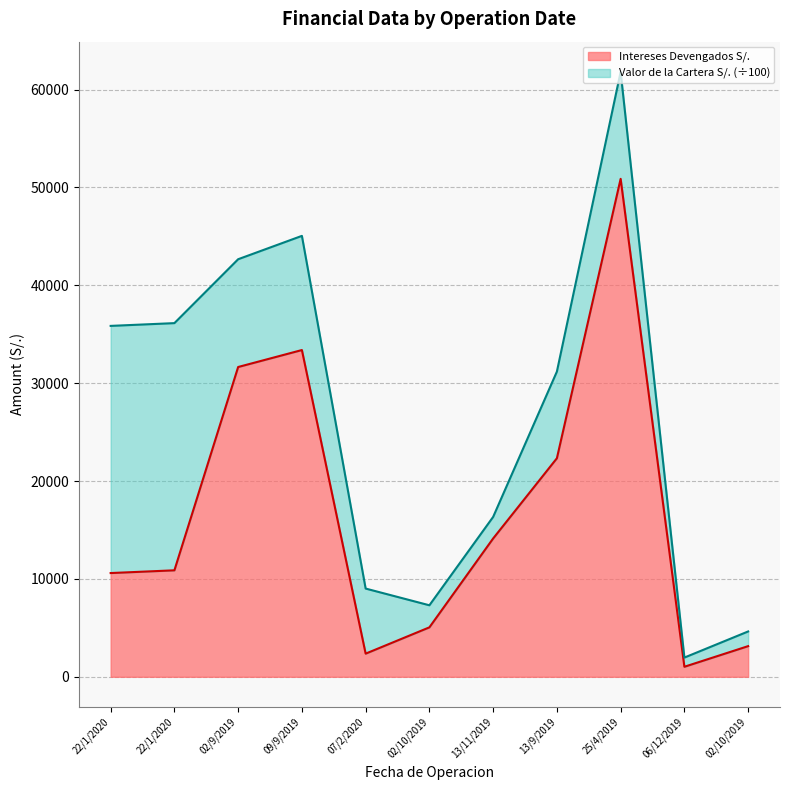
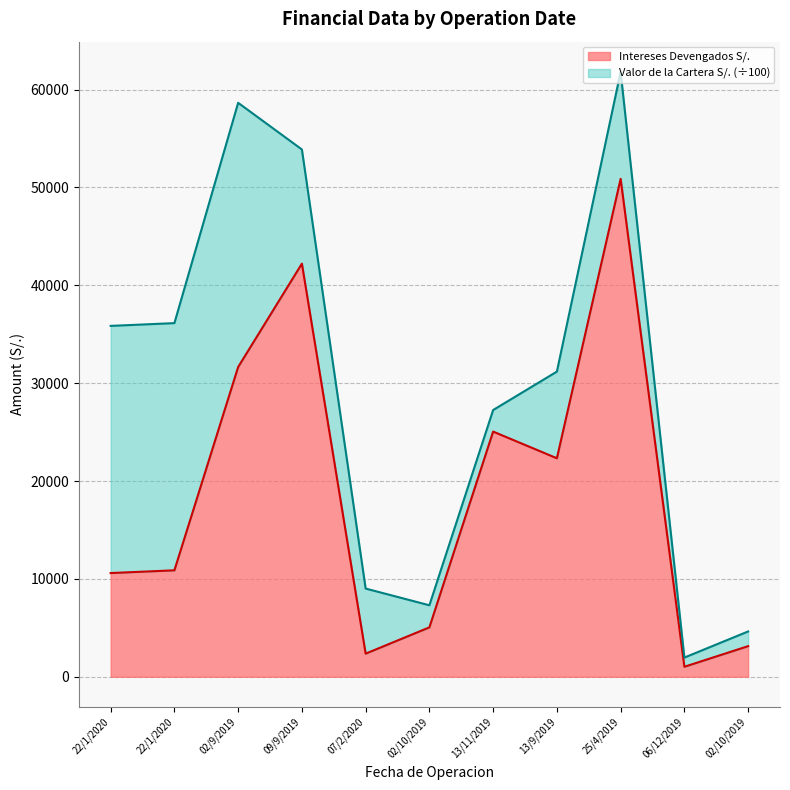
Valor de la Cartera S/. (÷100), 02/9/2019: 11000 -> 27000
Intereses Devengados S/., 09/9/2019: 33000 -> 42000
Intereses Devengados S/., 13/11/2019: 14000 -> 25000
